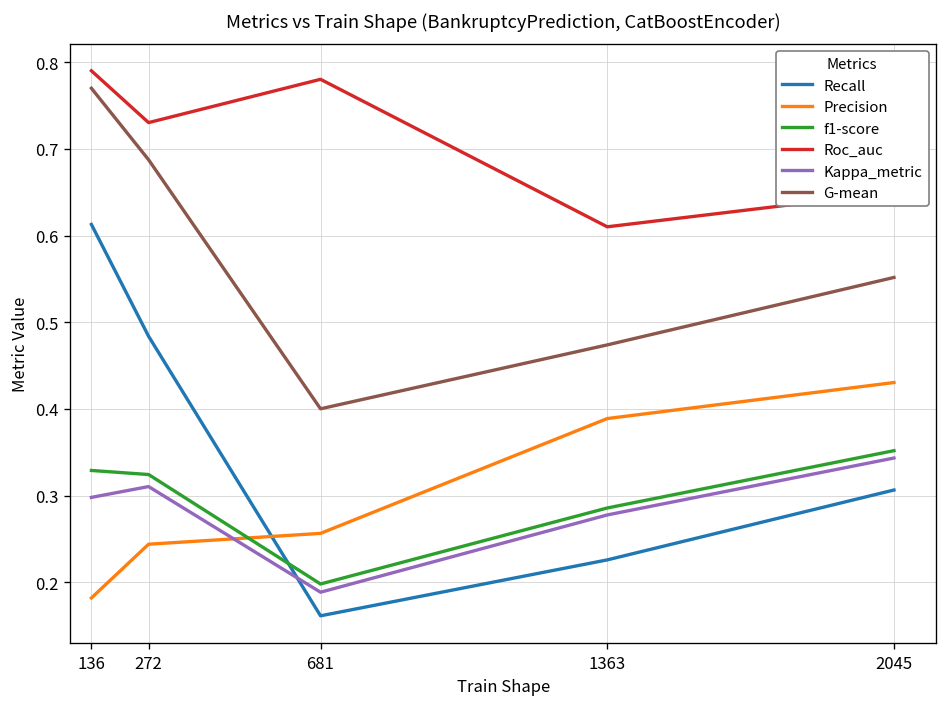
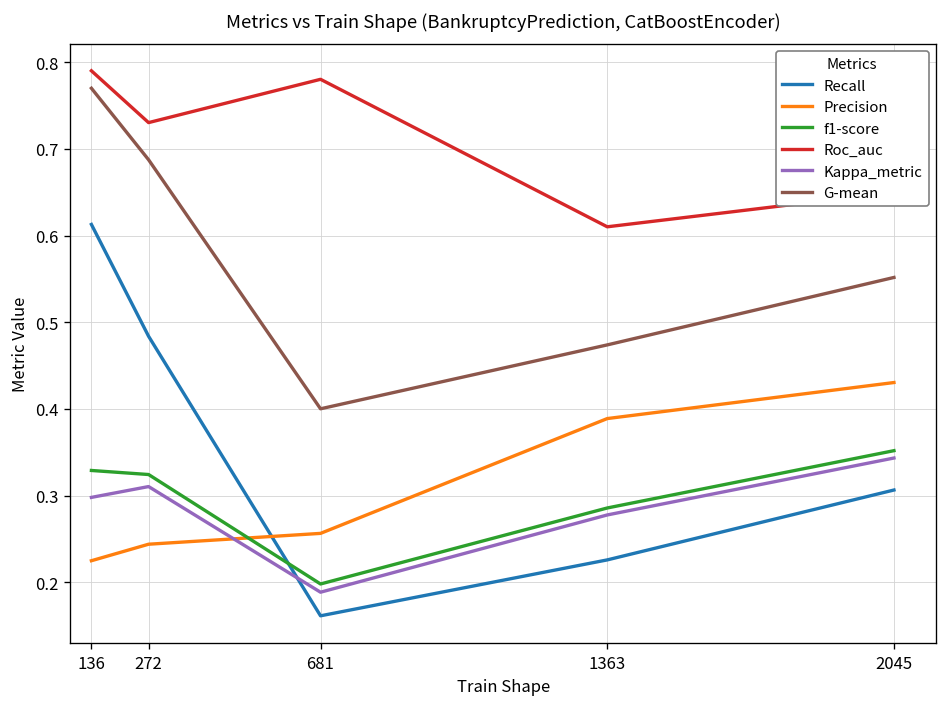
Precision, 136: 0.18 -> 0.22
